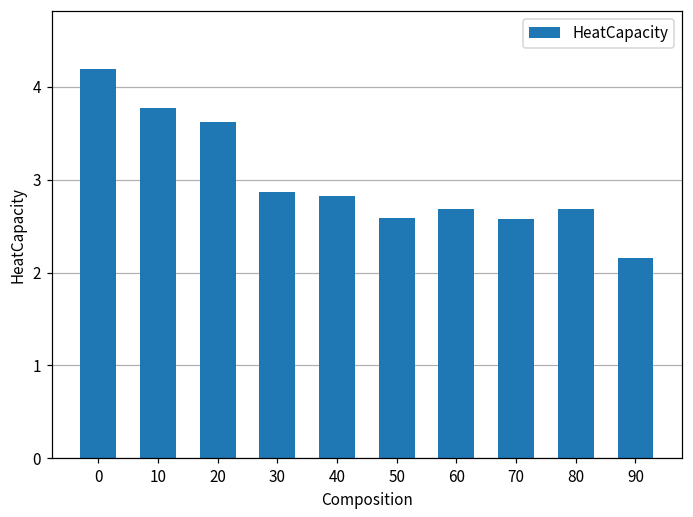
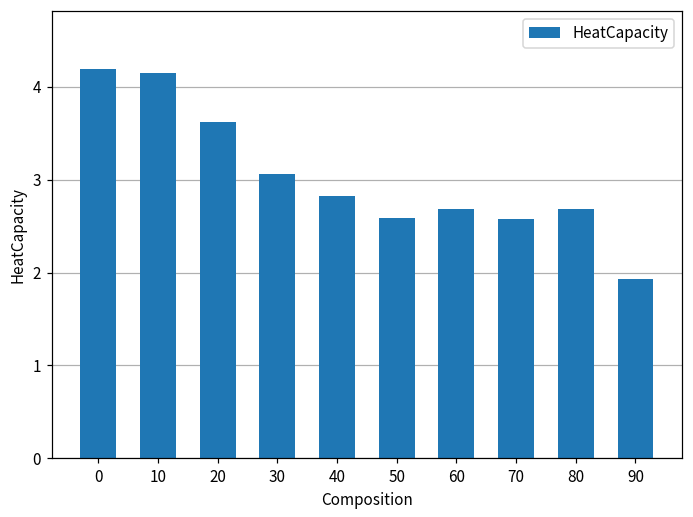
10: 3.8 -> 4.1
30: 2.9 -> 3.1
90: 2.2 -> 1.9
